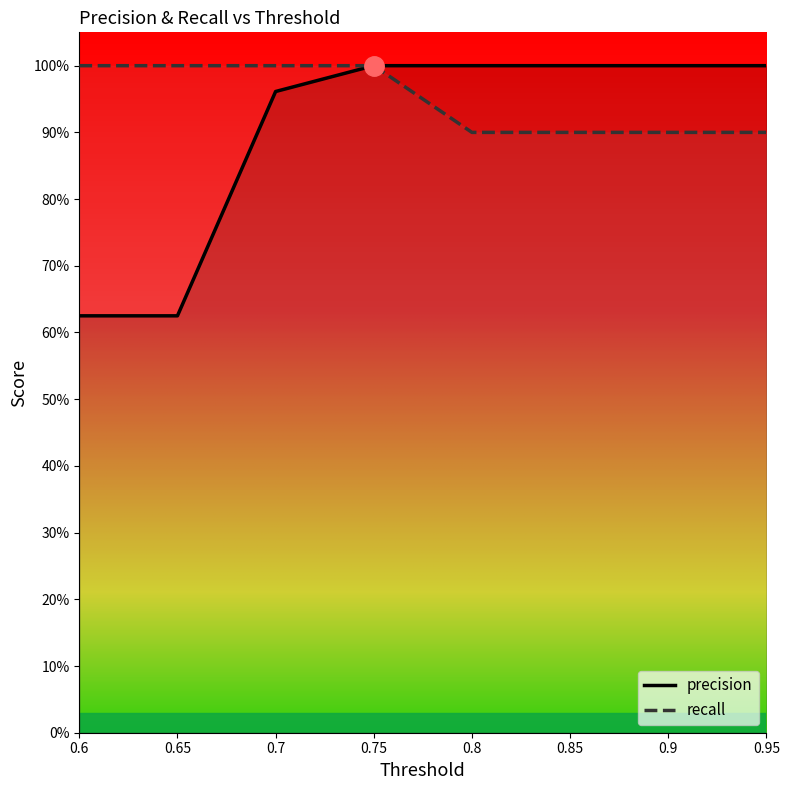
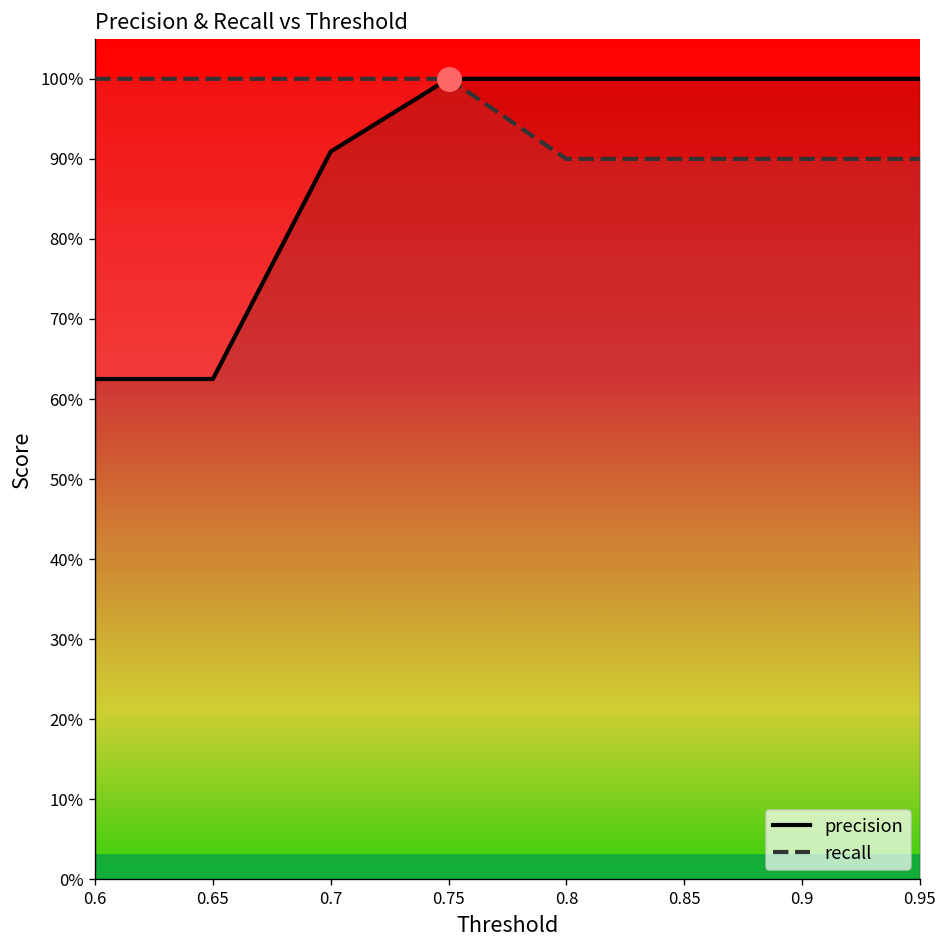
precision, 0.7: 96% -> 91%
